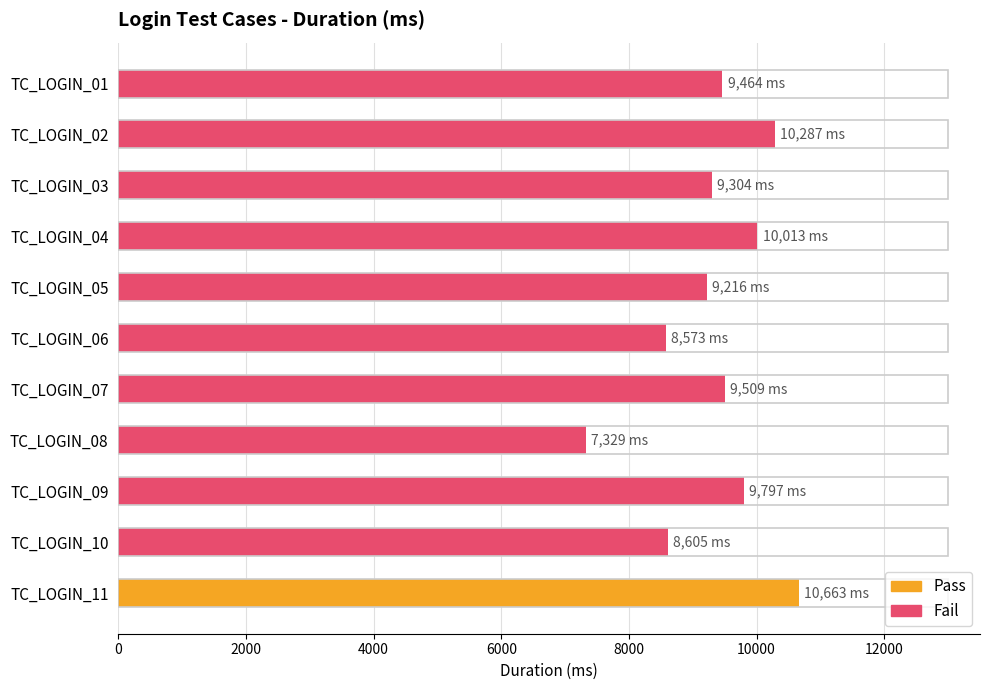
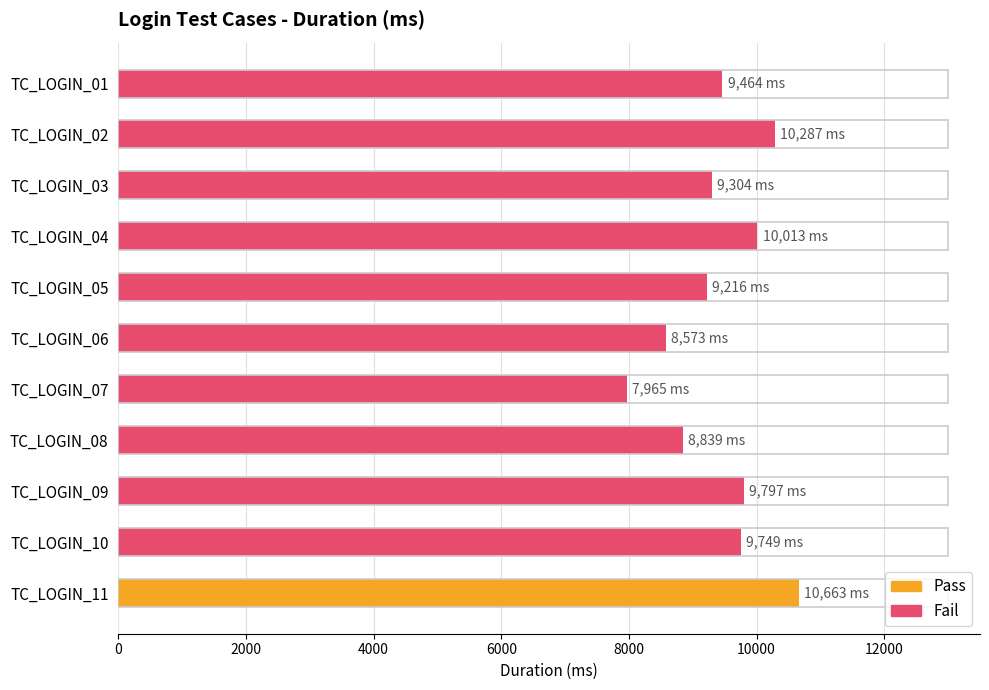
TC_LOGIN_07: 9,509 -> 7,965
TC_LOGIN_08: 7,329 -> 8,839
TC_LOGIN_10: 8,605 -> 9,749
